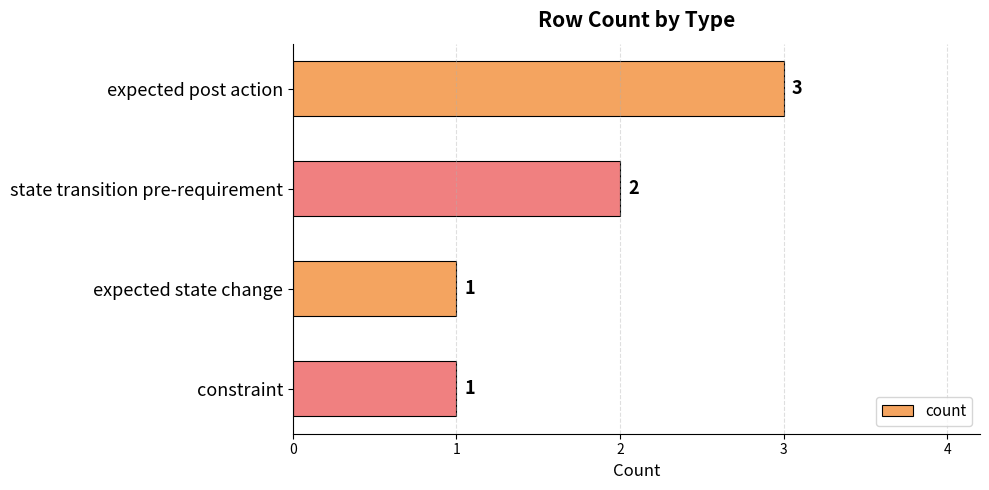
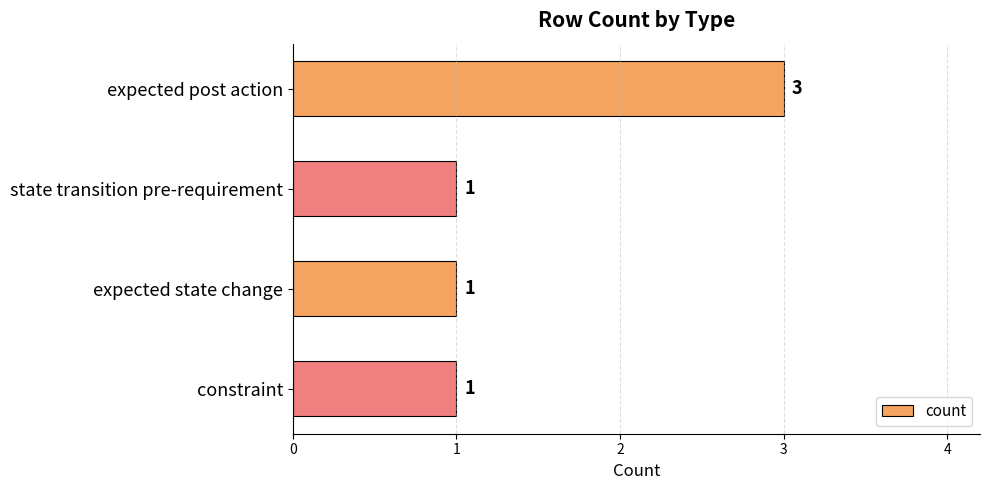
state transition pre-requirement: 2 -> 1
